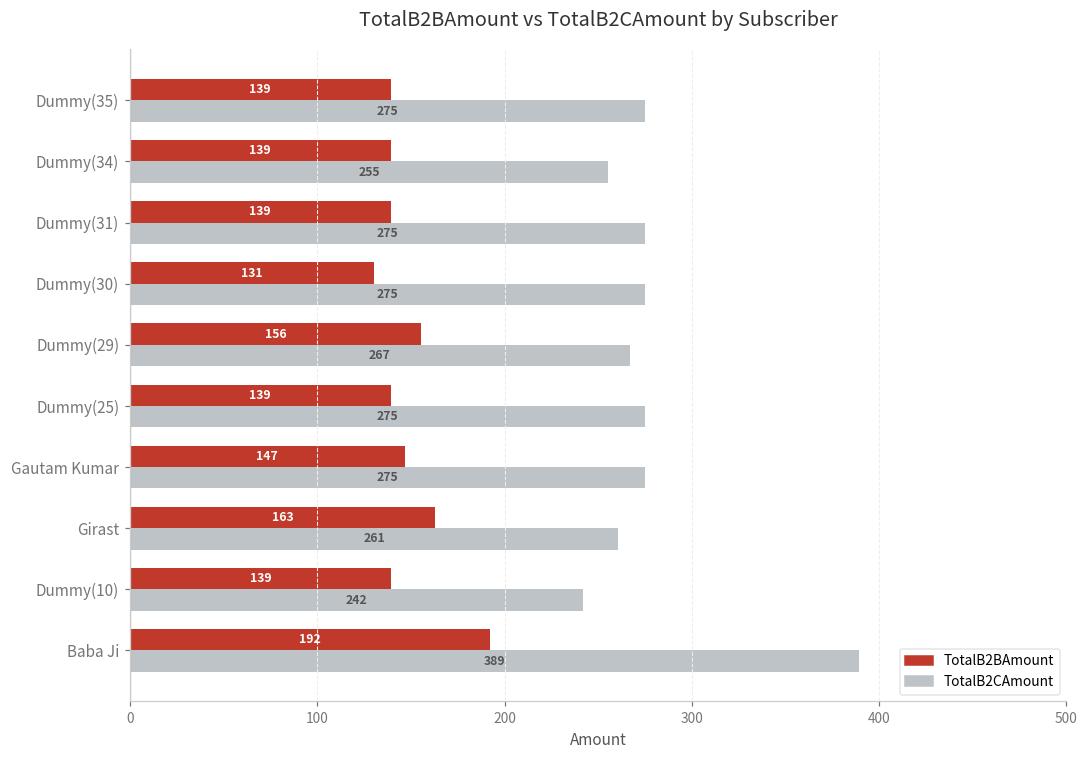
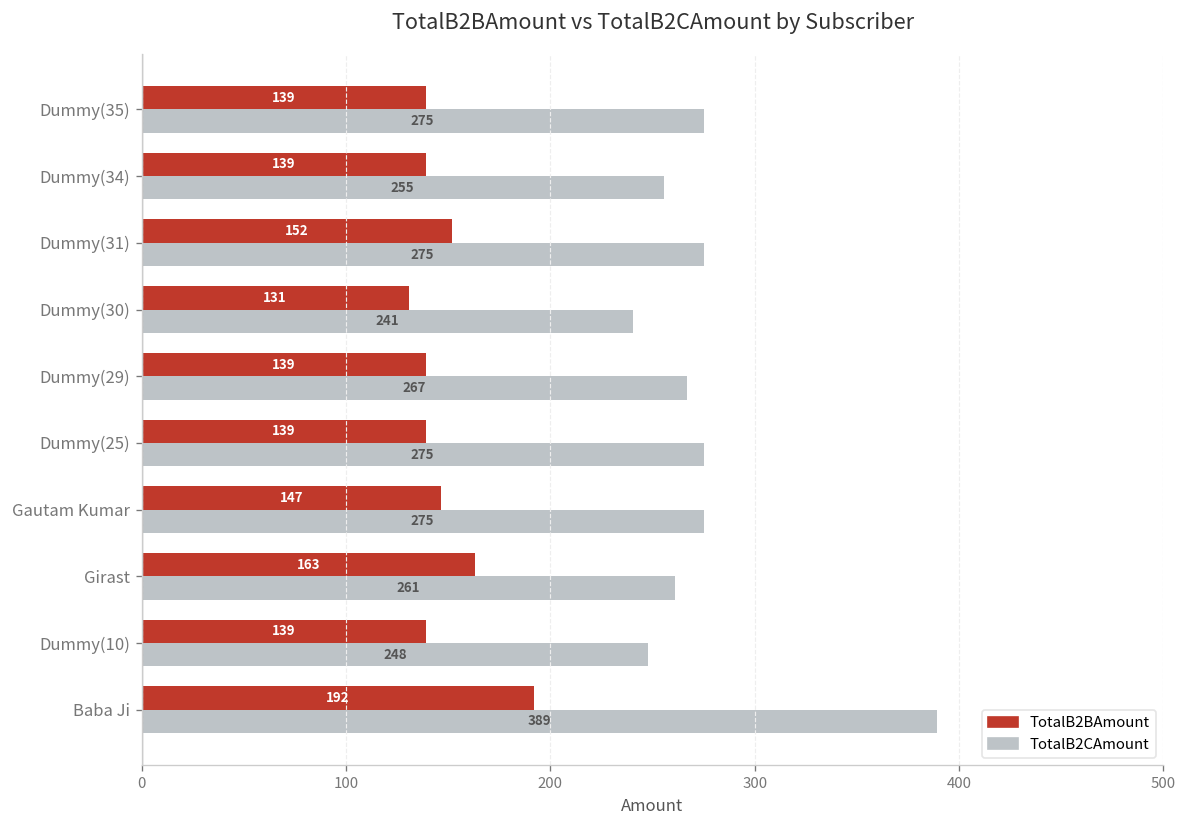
TotalB2BAmount, Dummy(31): 139 -> 152
TotalB2CAmount, Dummy(30): 275 -> 241
TotalB2BAmount, Dummy(29): 156 -> 139
TotalB2CAmount, Dummy(10): 242 -> 248
